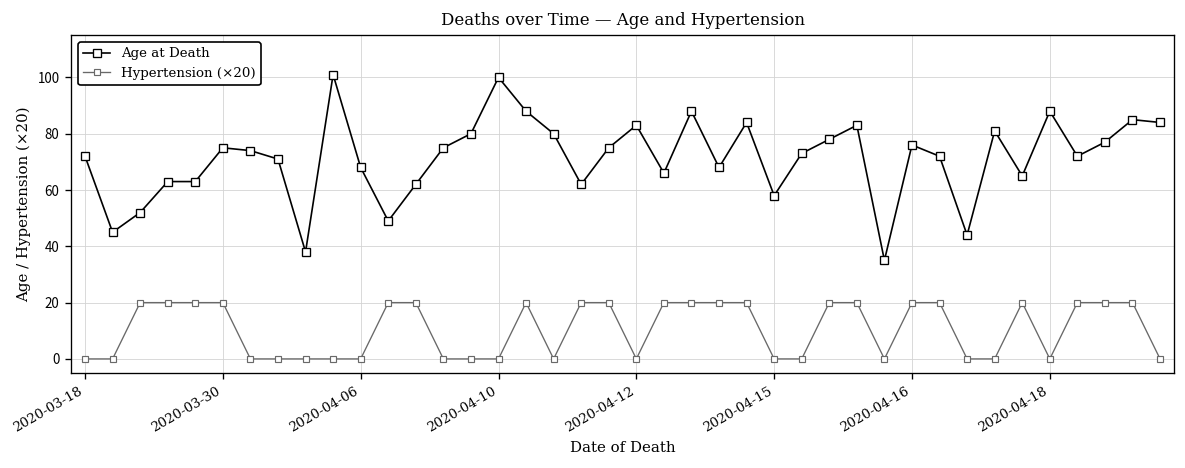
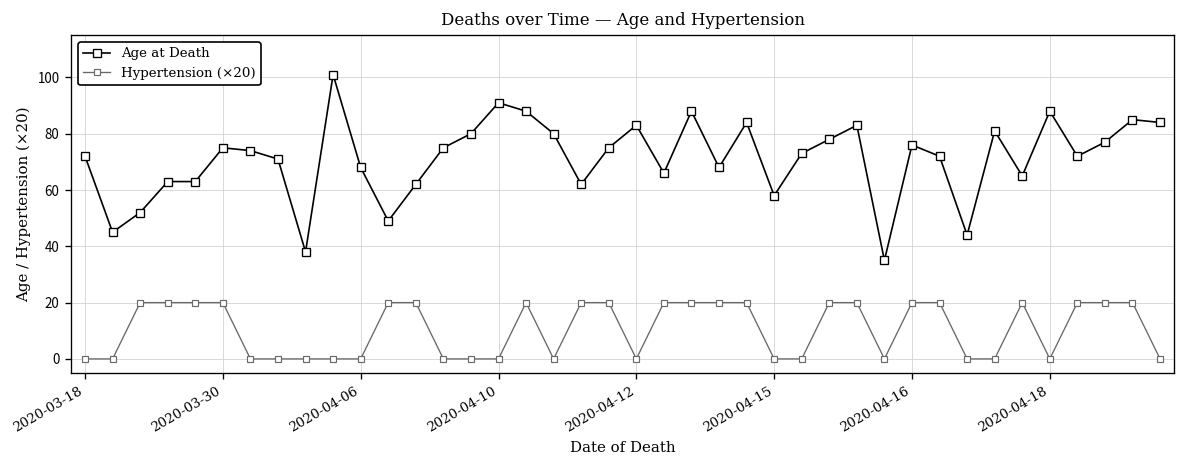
Age at Death, 2020-04-10: 100 -> 91
